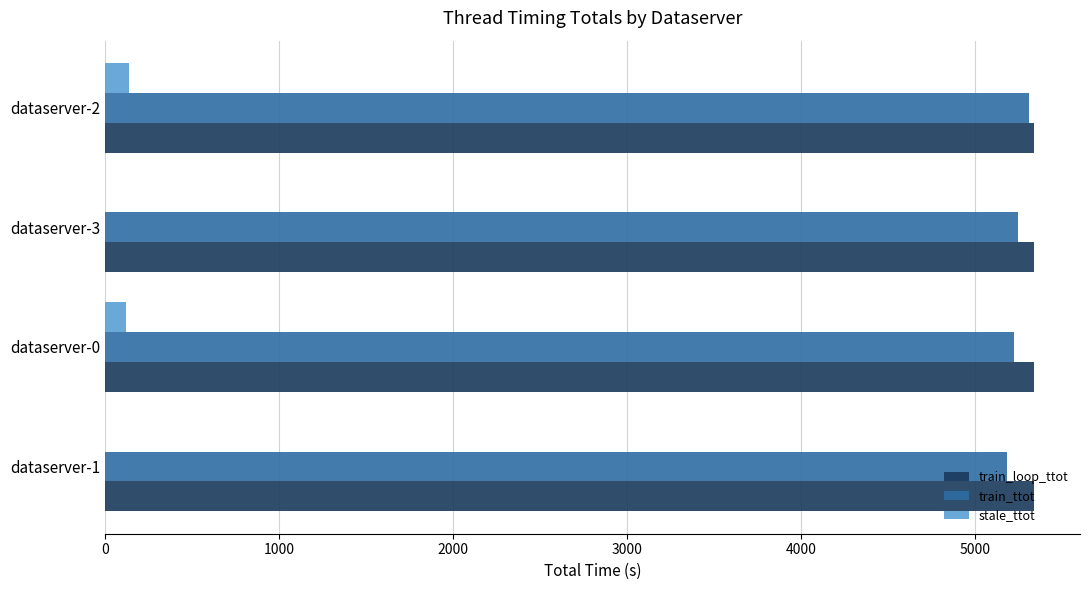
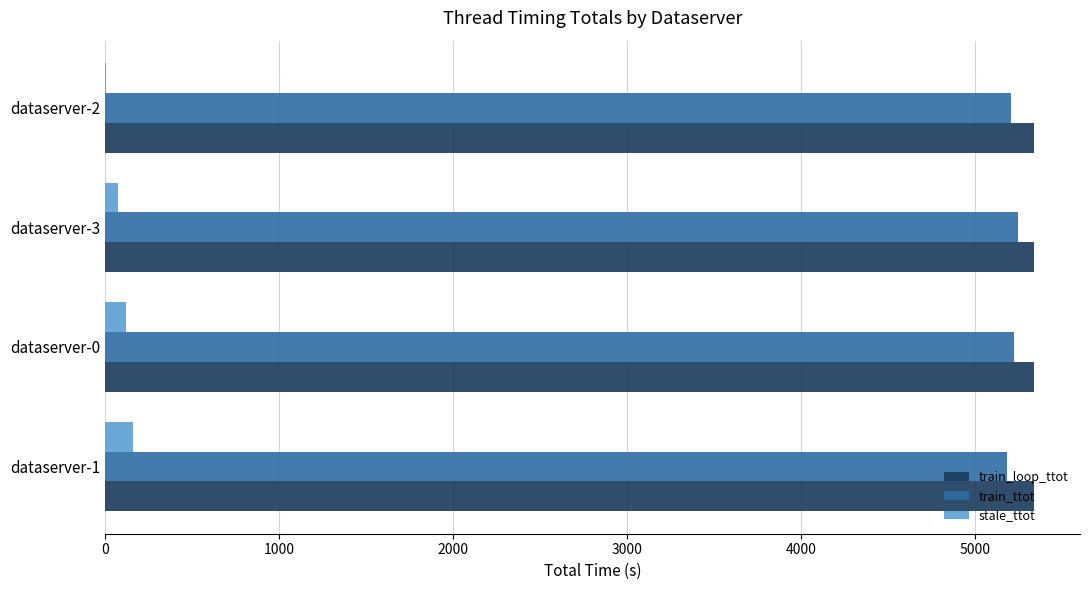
stale_ttot, dataserver-2: 140 -> 10
train_ttot, dataserver-2: 5310 -> 5200
stale_ttot, dataserver-3: 0 -> 80
stale_ttot, dataserver-1: 0 -> 160
